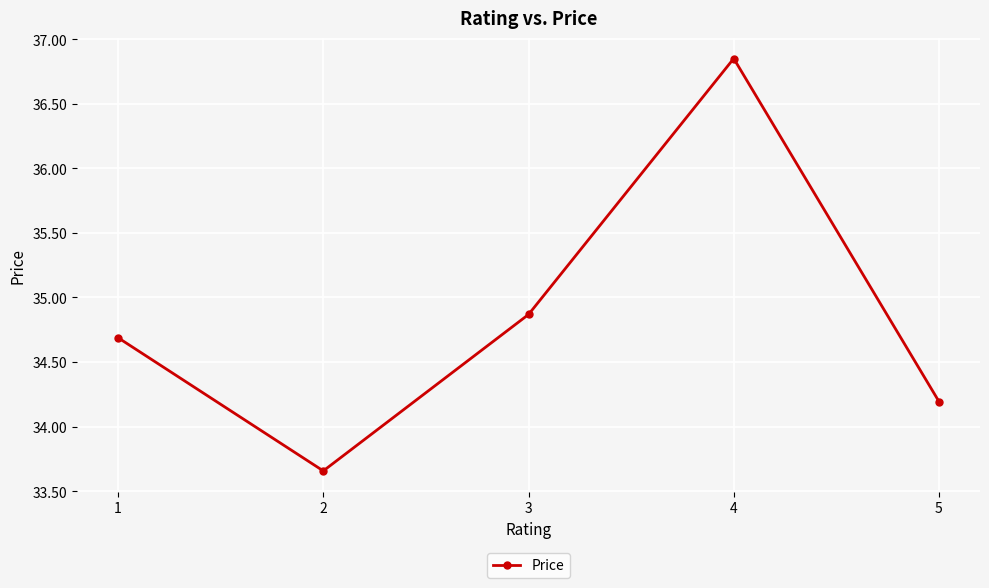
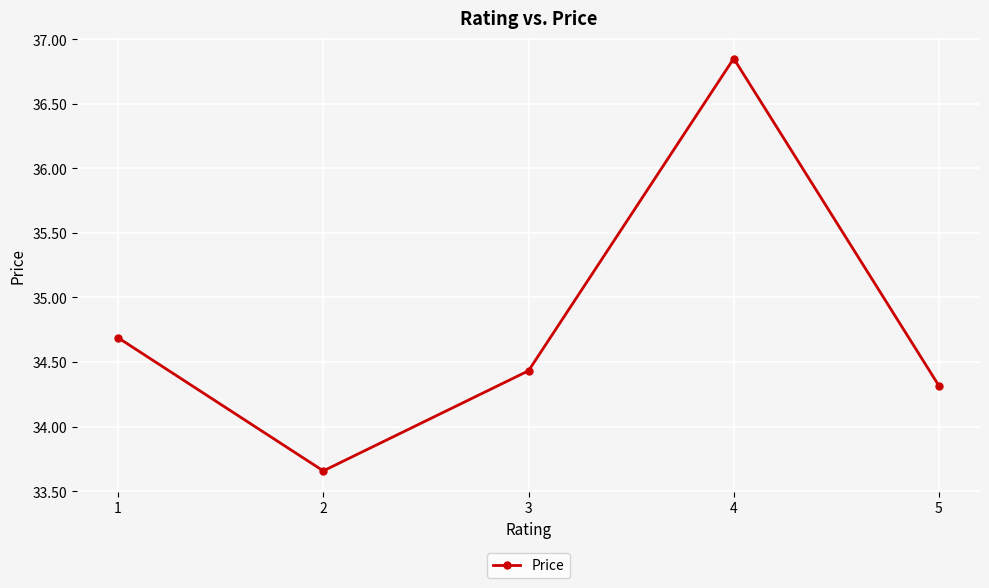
3: 34.87 -> 34.43
5: 34.19 -> 34.32
